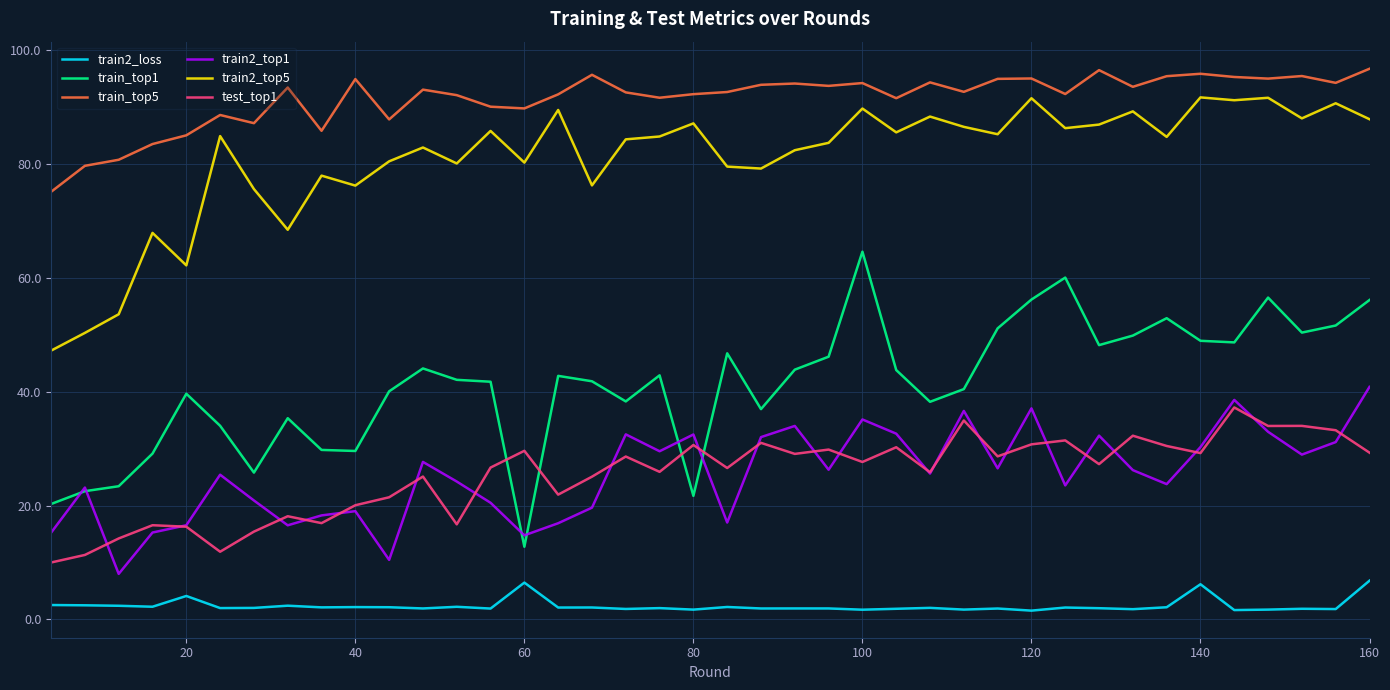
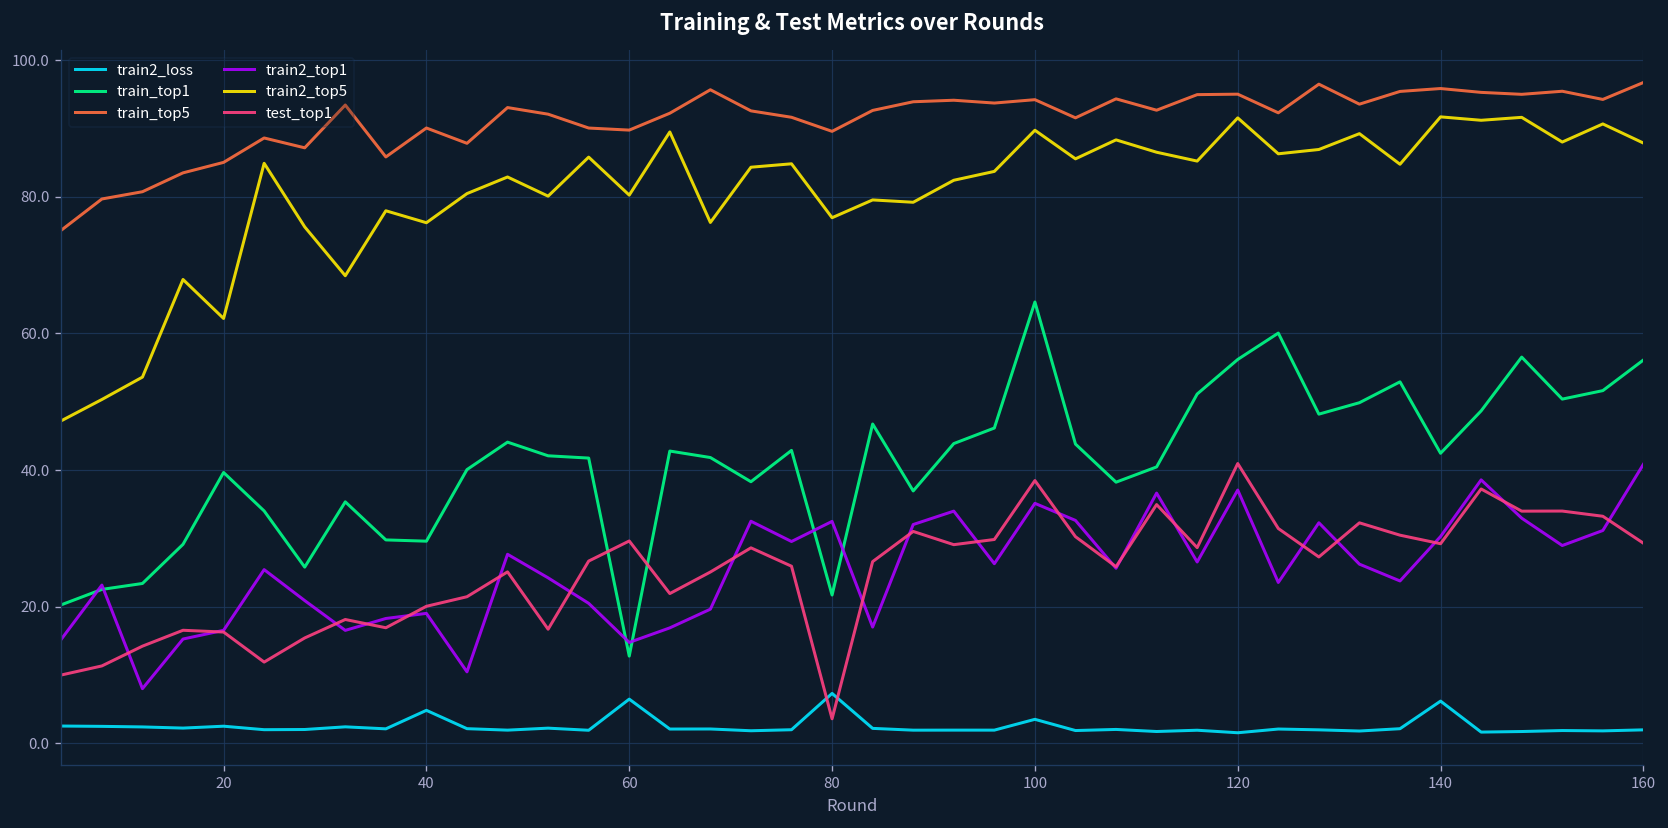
train2_loss, 20: 4 -> 3
train2_loss, 40: 2 -> 5
train_top5, 40: 95 -> 90
train2_loss, 80: 2 -> 7
train_top5, 80: 92 -> 90
train2_top5, 80: 87 -> 77
test_top1, 80: 31 -> 4
train2_loss, 100: 2 -> 4
test_top1, 100: 28 -> 38
test_top1, 120: 31 -> 41
train_top1, 140: 49 -> 42
train2_loss, 160: 7 -> 2
